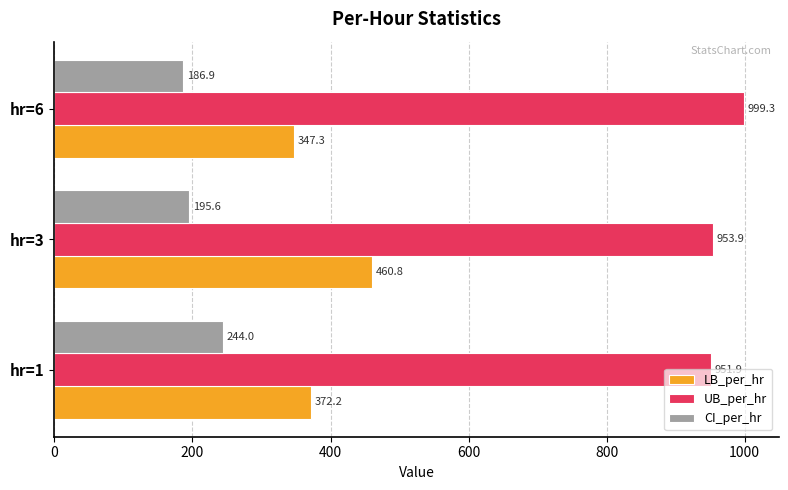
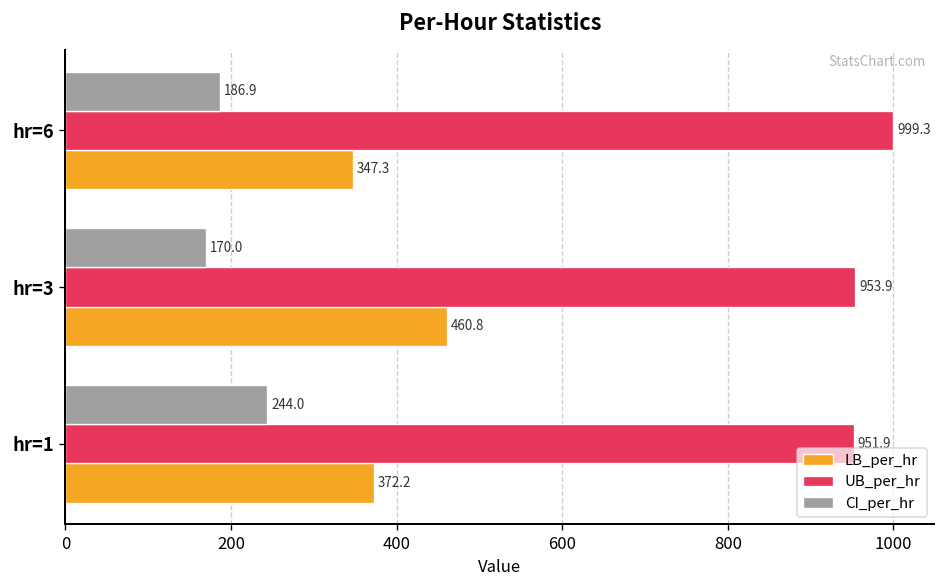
CI_per_hr, hr=3: 195.6 -> 170.0
